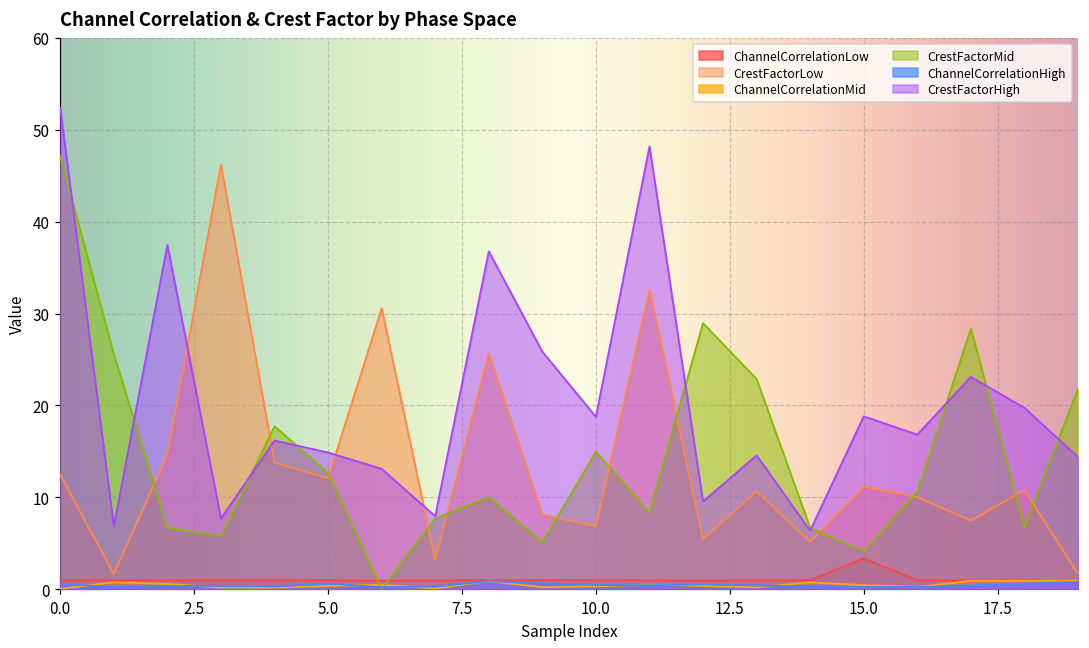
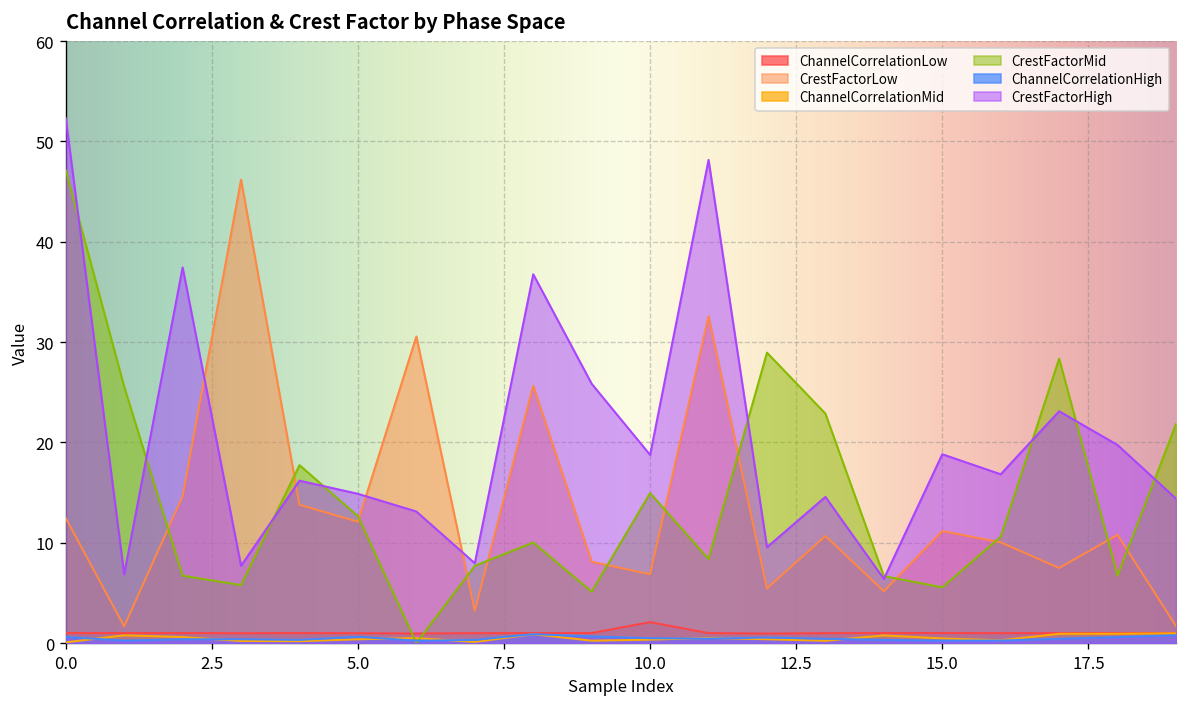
ChannelCorrelationLow, 10.0: 1 -> 2
ChannelCorrelationLow, 15.0: 3 -> 1
CrestFactorMid, 15.0: 4 -> 6
